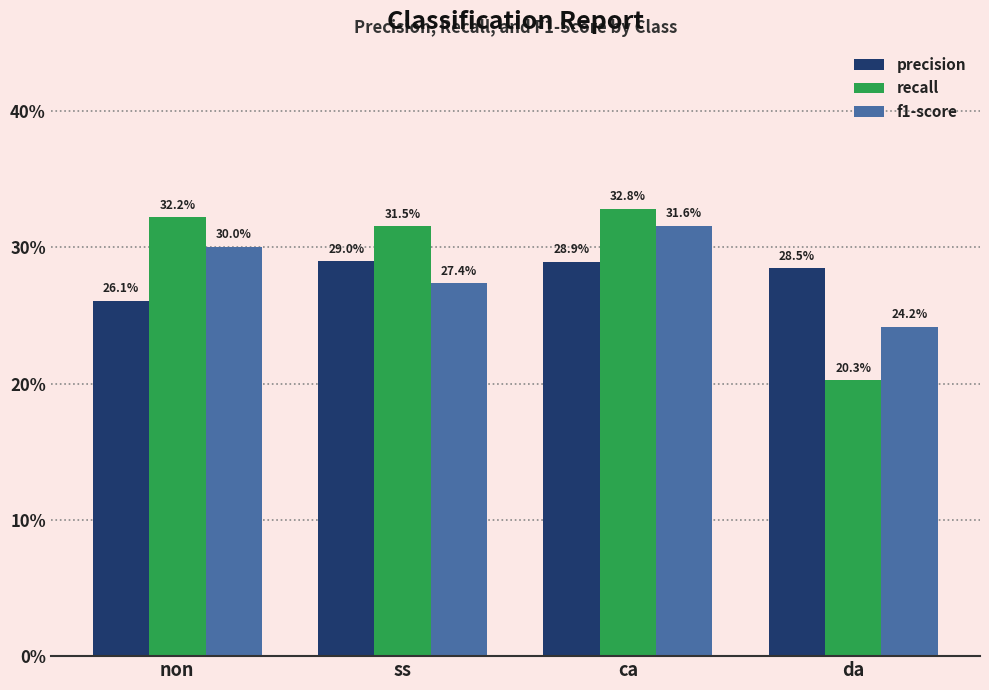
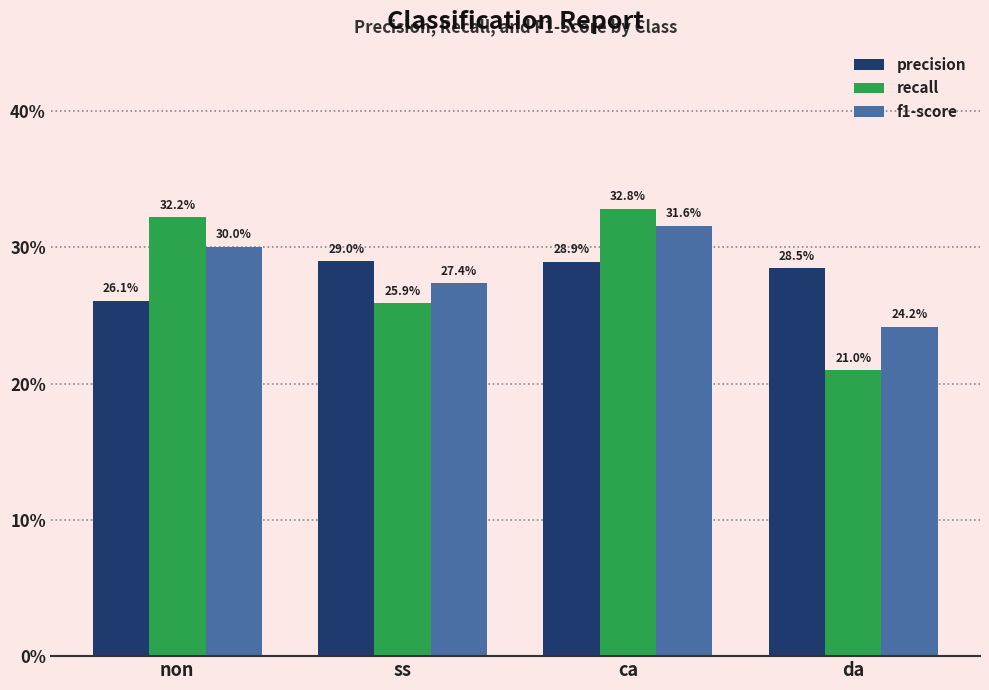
recall, ss: 31.5% -> 25.9%
recall, da: 20.3% -> 21.0%
